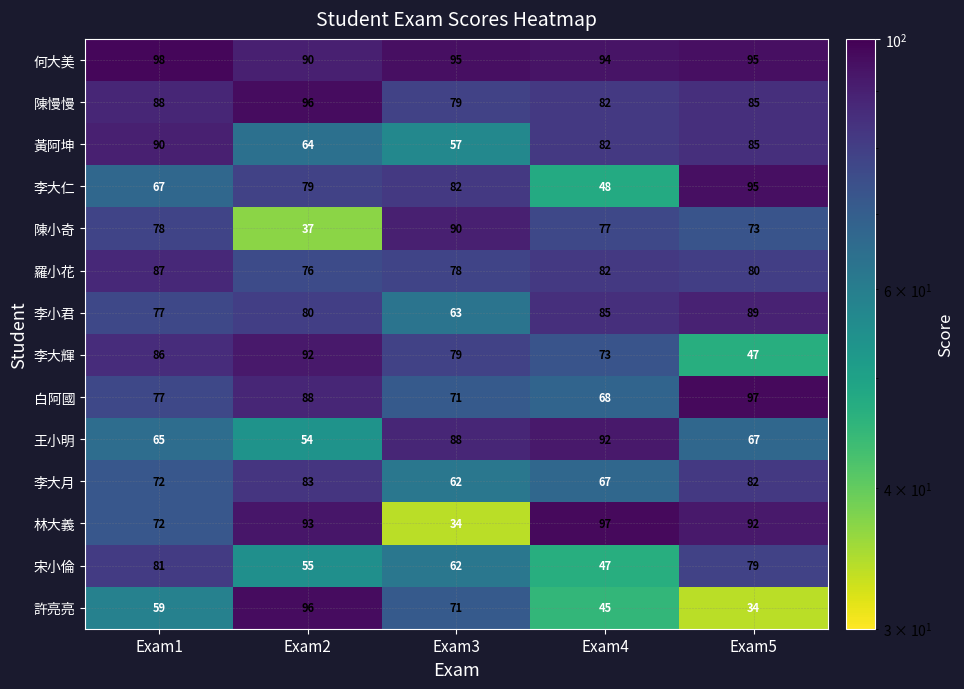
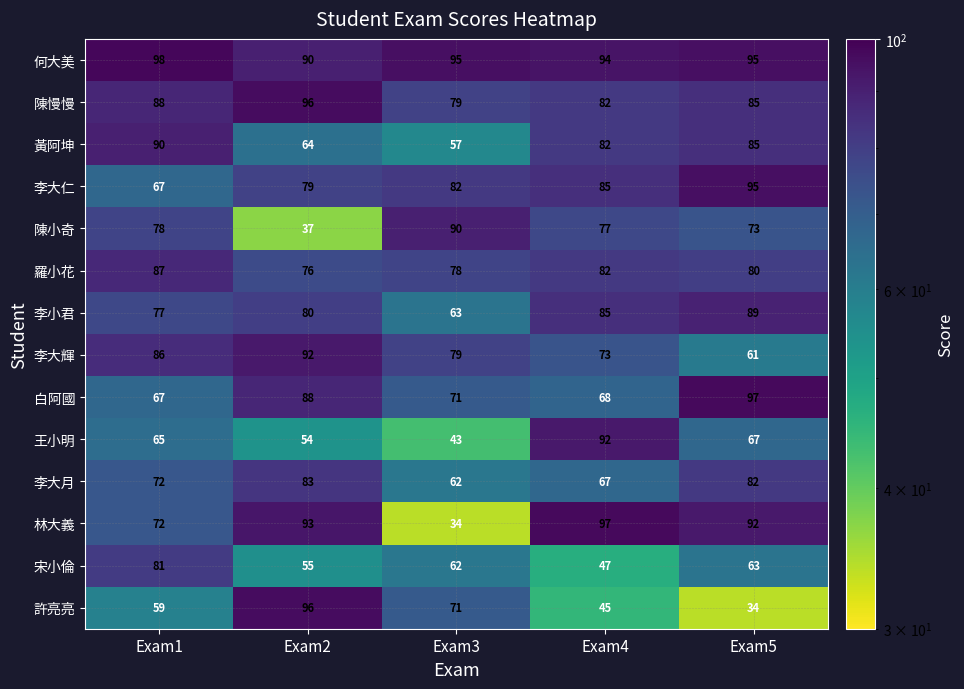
李大仁, Exam4: 48 -> 85
李大輝, Exam5: 47 -> 61
白阿國, Exam1: 77 -> 67
王小明, Exam3: 88 -> 43
宋小倫, Exam5: 79 -> 63
